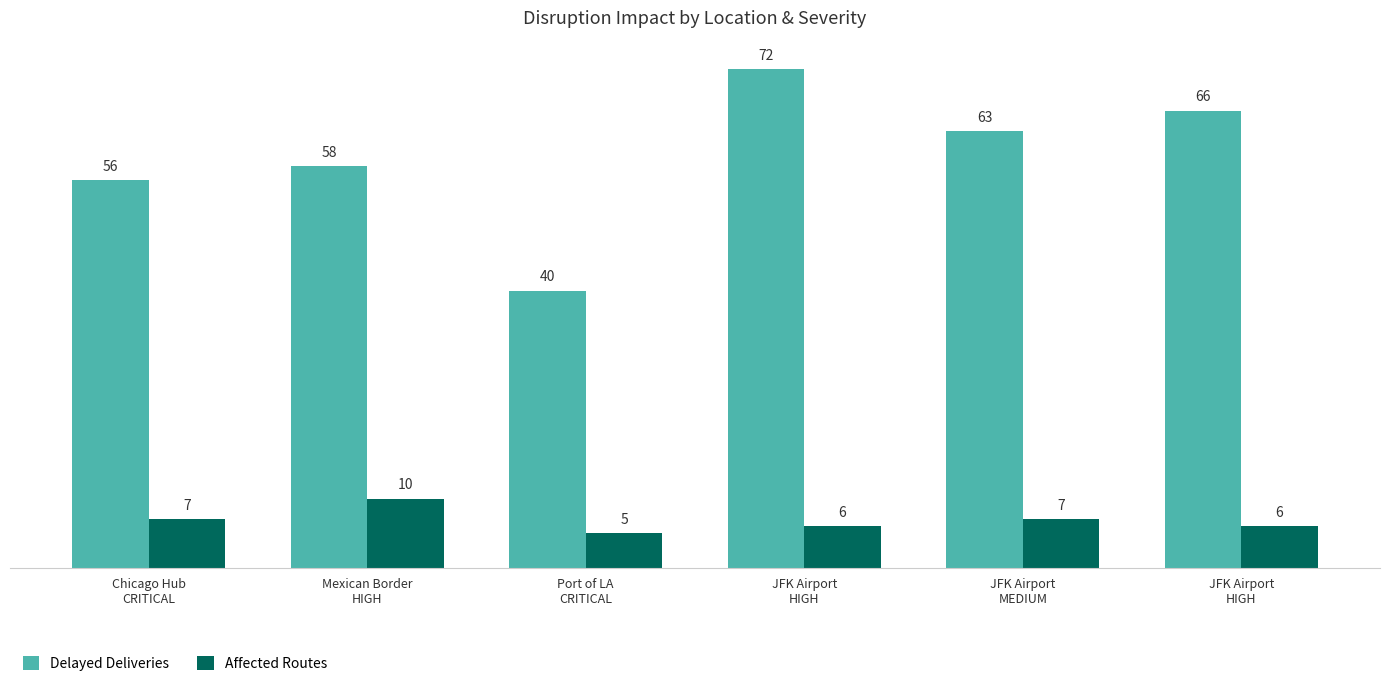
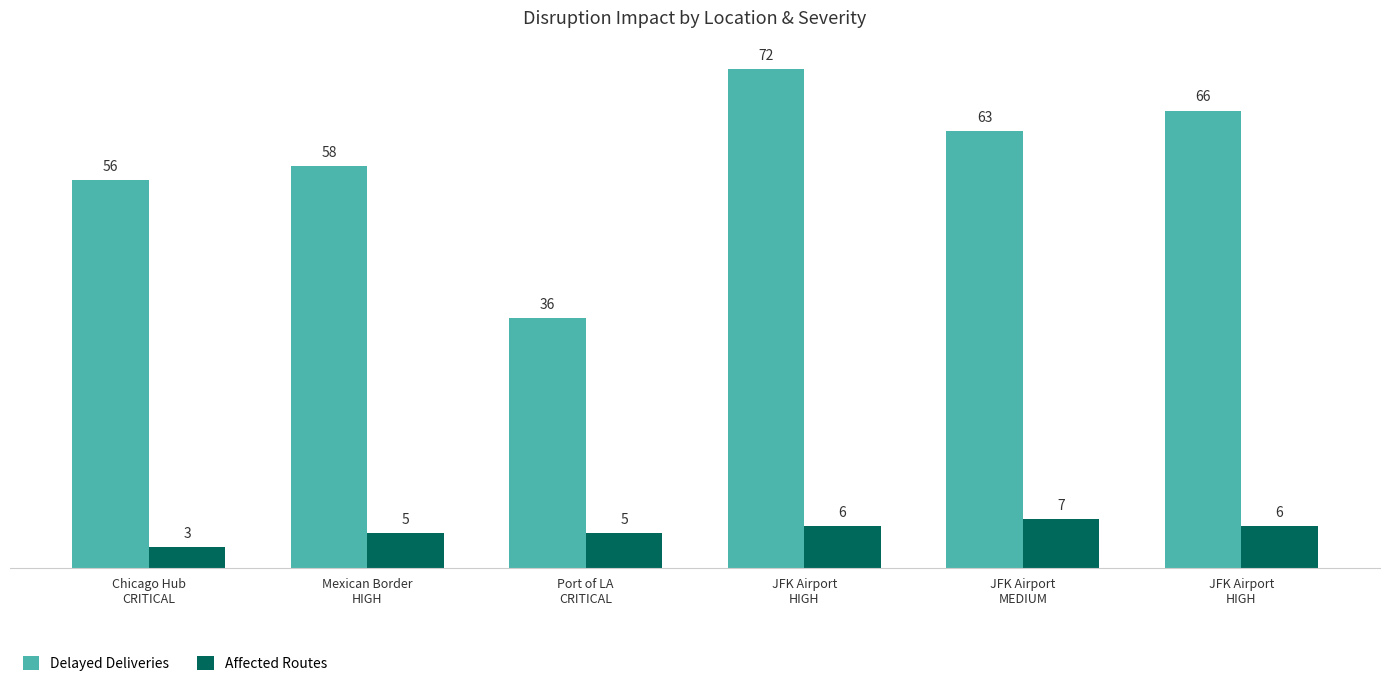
Affected Routes, Chicago Hub CRITICAL: 7 -> 3
Affected Routes, Mexican Border HIGH: 10 -> 5
Delayed Deliveries, Port of LA CRITICAL: 40 -> 36
